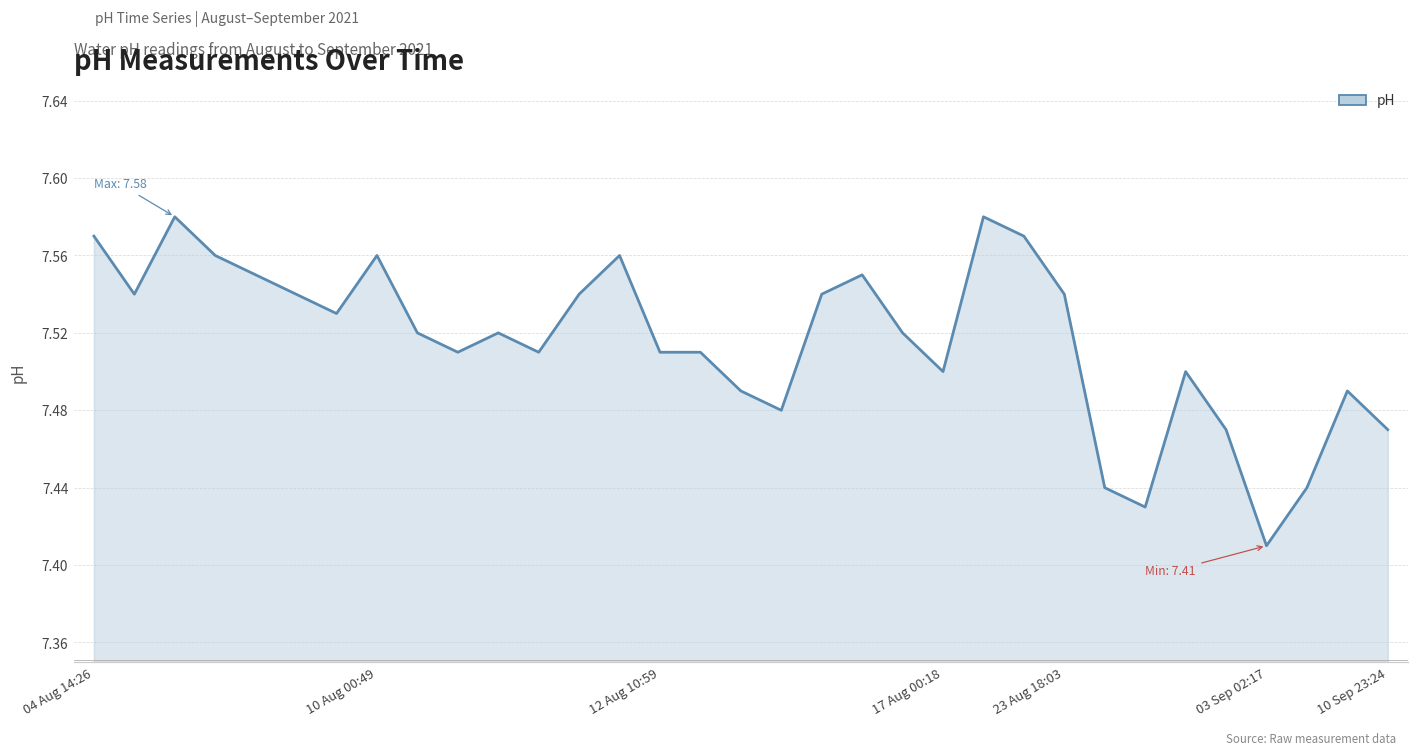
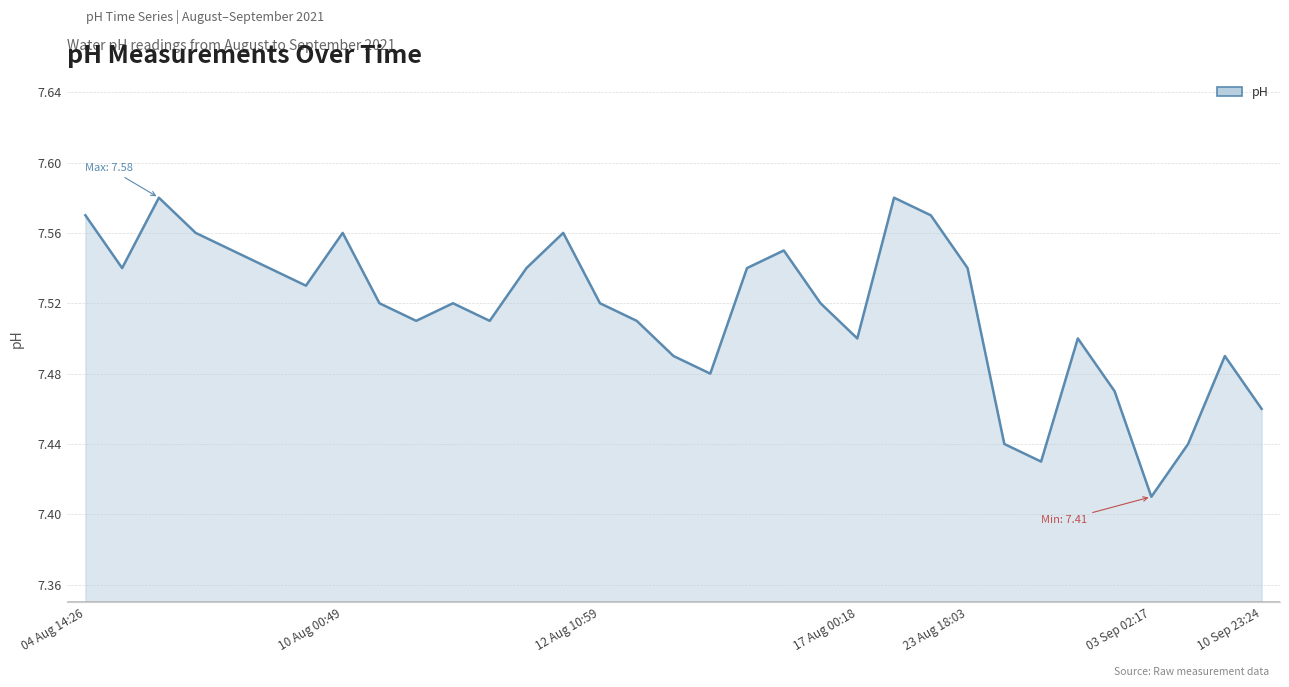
12 Aug 10:59: 7.51 -> 7.52
10 Sep 23:24: 7.47 -> 7.46
